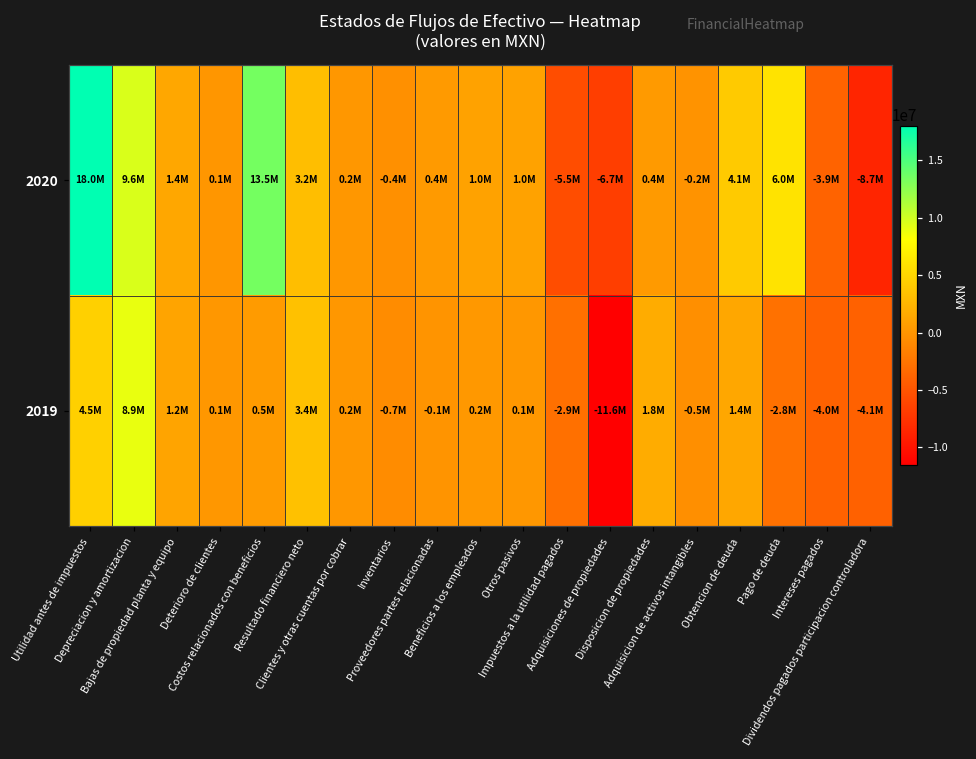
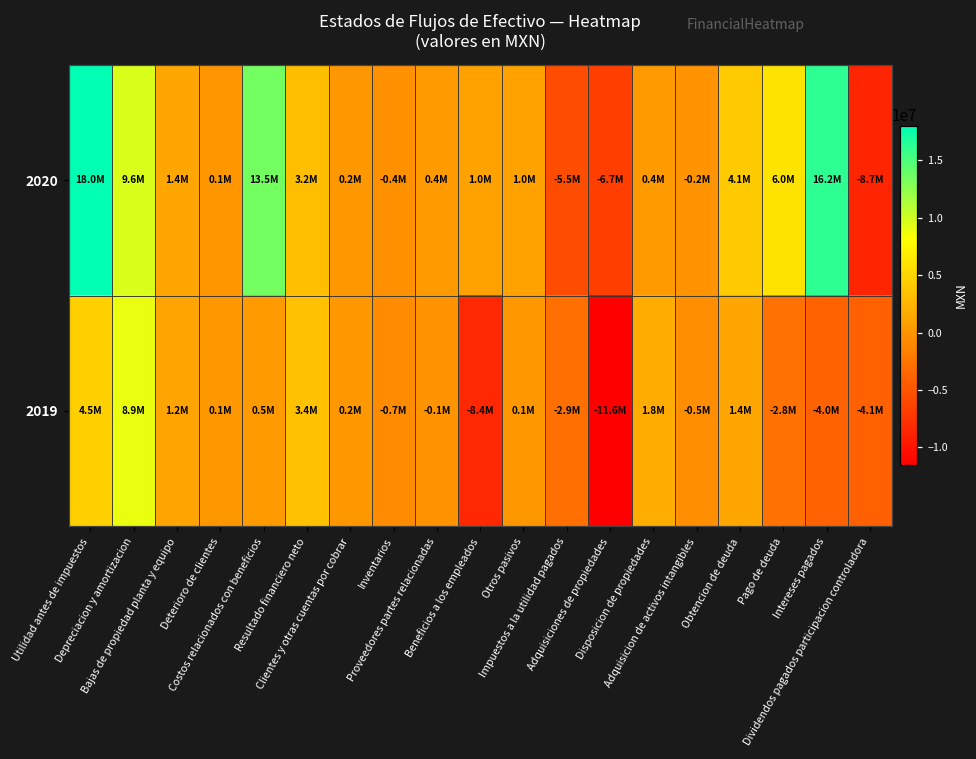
2020, Intereses pagados: -3.9M -> 16.2M
2019, Beneficios a los empleados: 0.2M -> -8.4M
